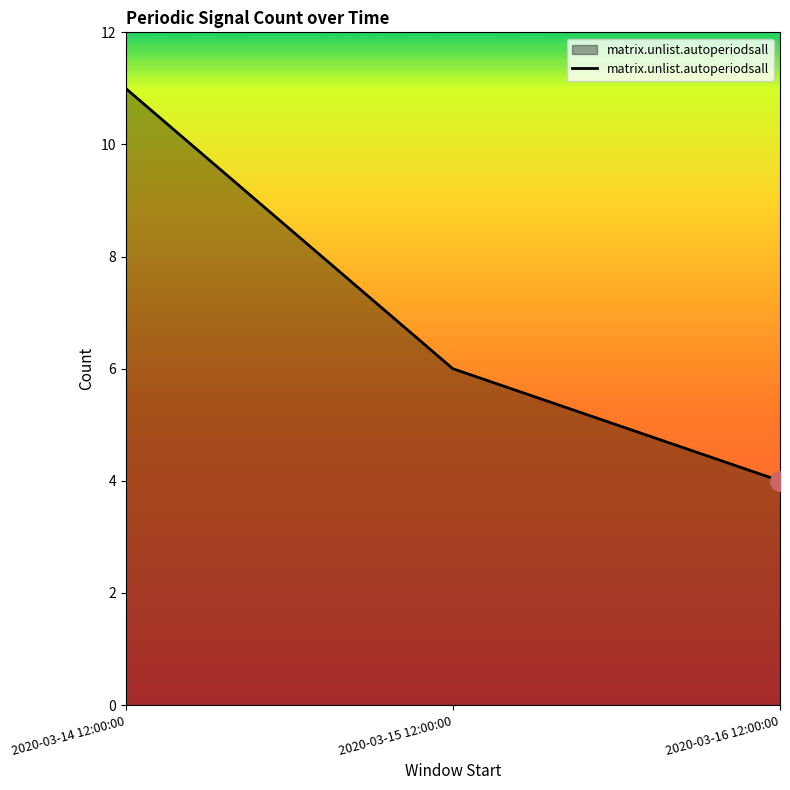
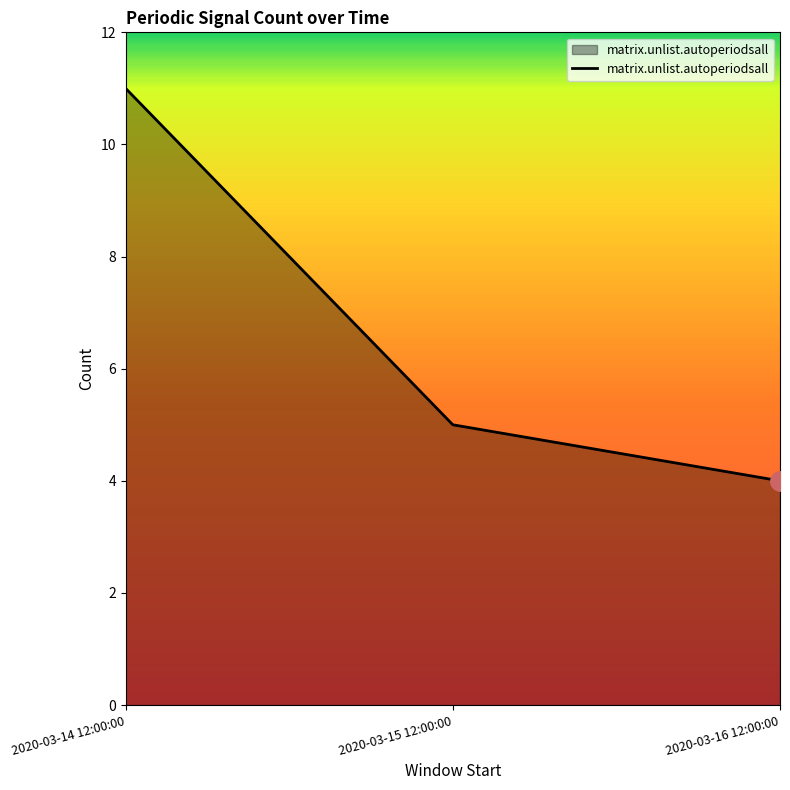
matrix.unlist.autoperiodsall, 2020-03-15 12:00:00: 6 -> 5
